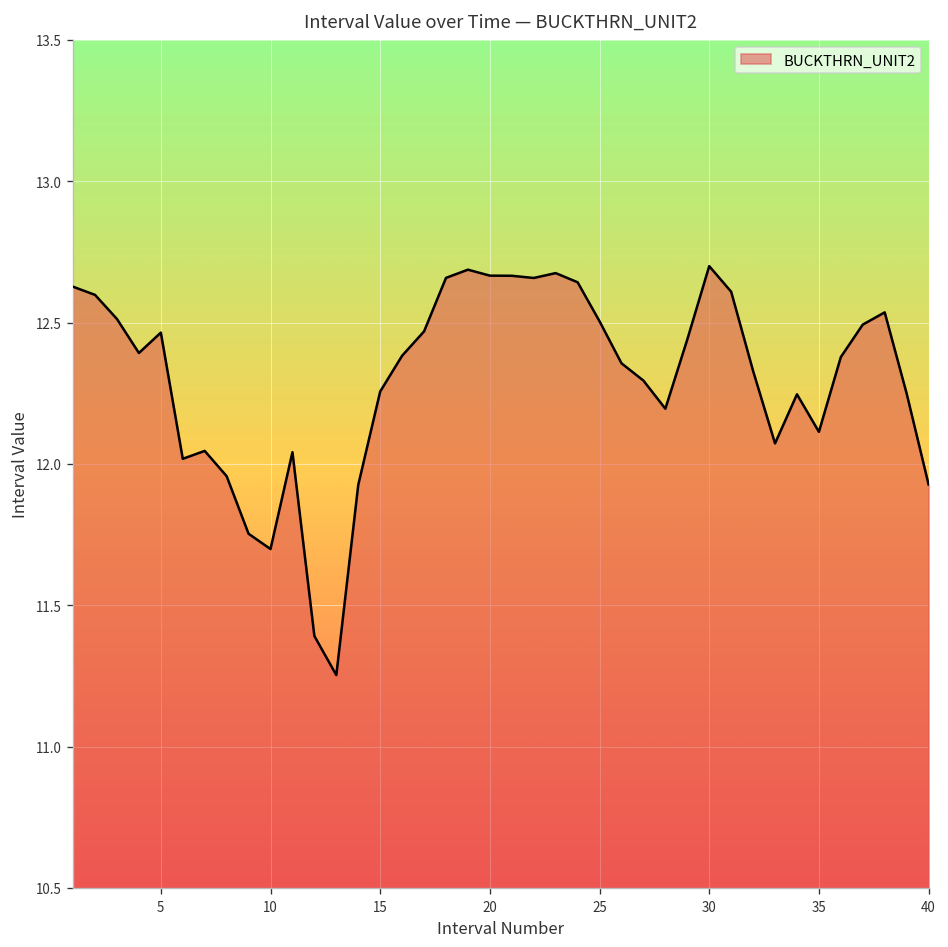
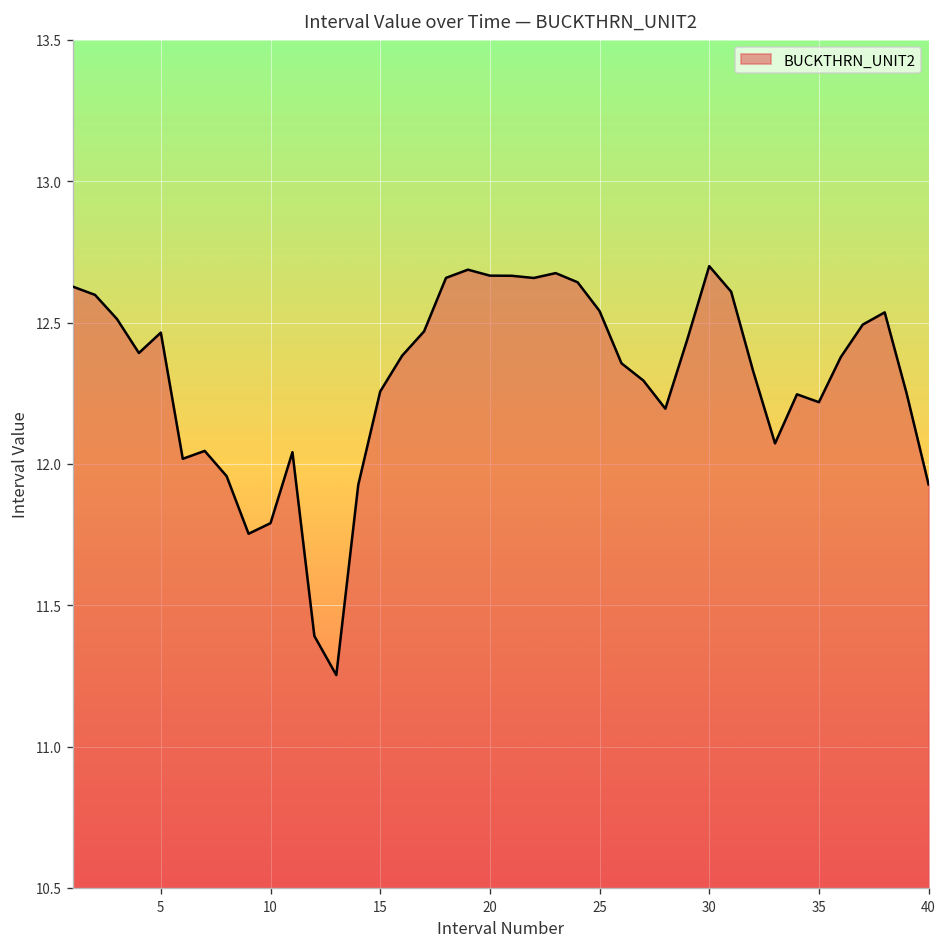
10: 11.70 -> 11.79
25: 12.50 -> 12.54
35: 12.11 -> 12.22
